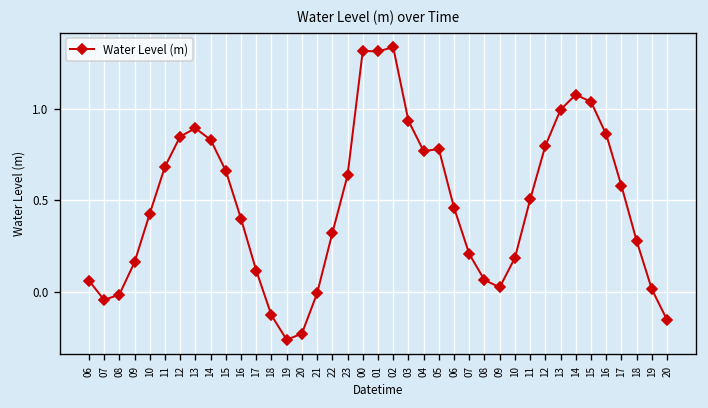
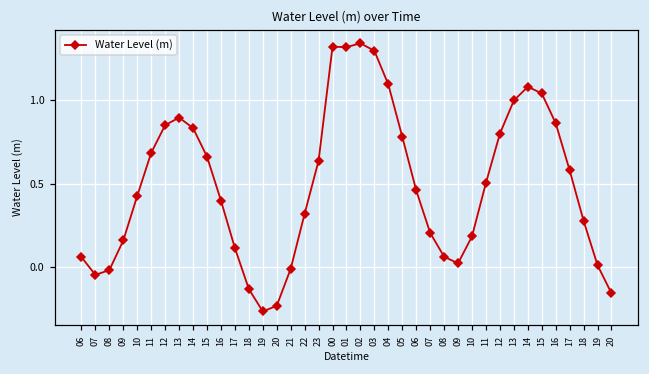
03: 0.94 -> 1.29
04: 0.77 -> 1.09
